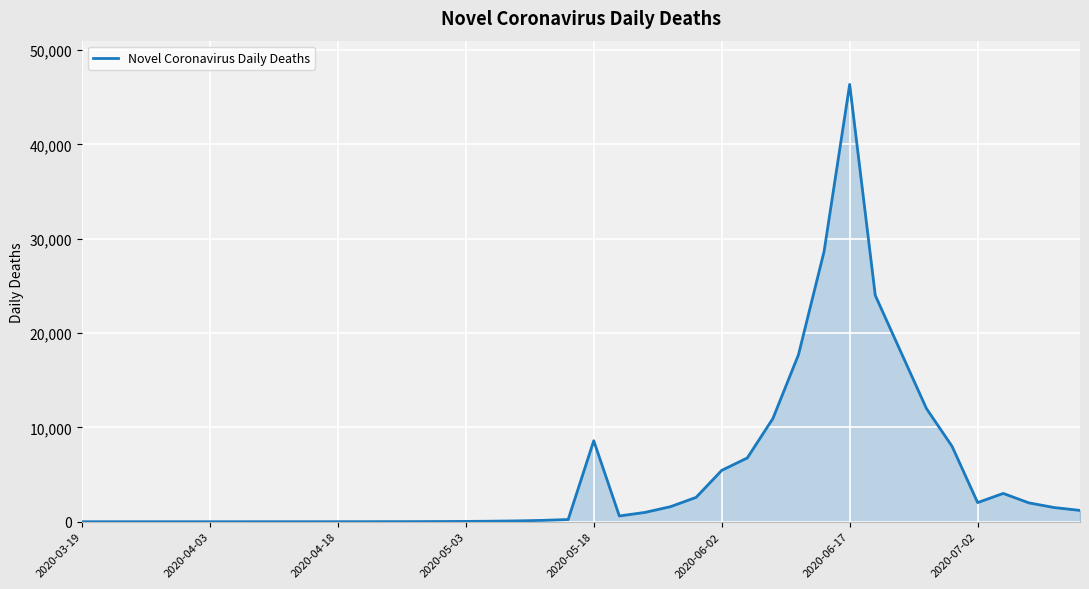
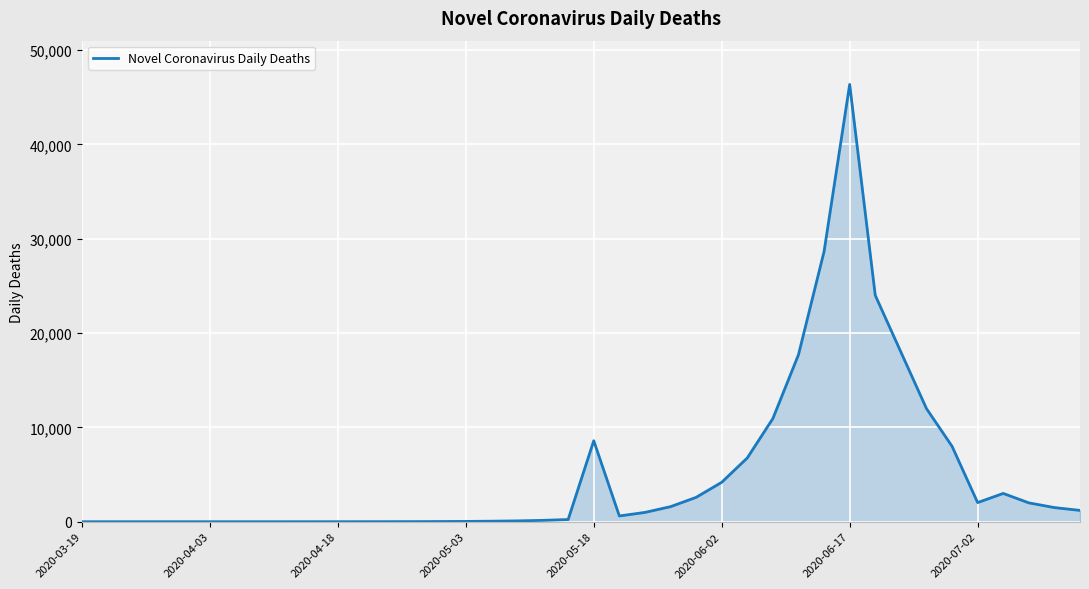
2020-06-02: 5,000 -> 4,000
